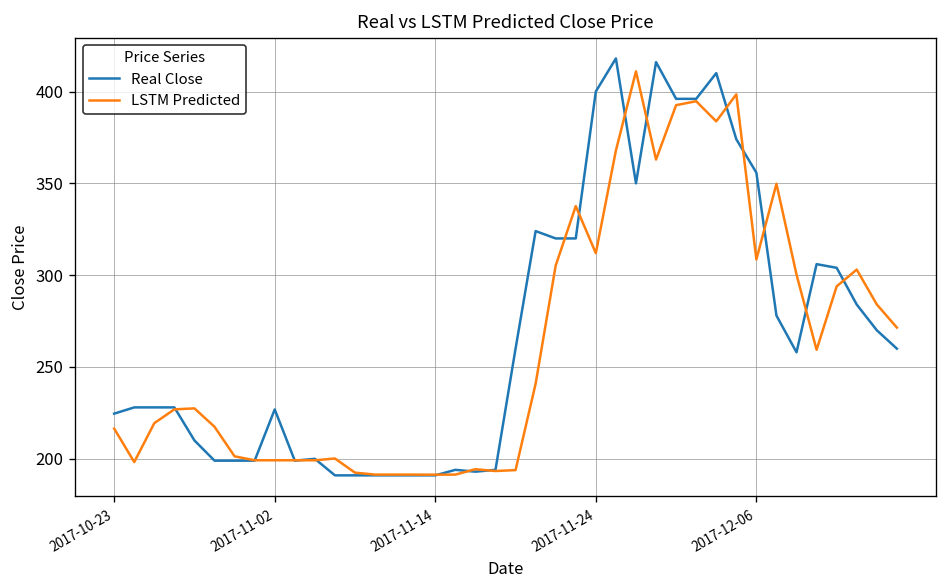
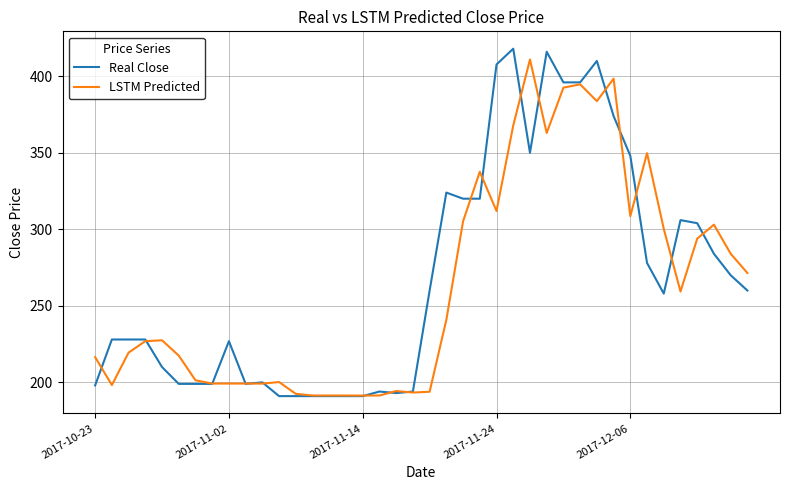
Real Close, 2017-10-23: 225 -> 198
Real Close, 2017-11-24: 400 -> 408
Real Close, 2017-12-06: 356 -> 348
